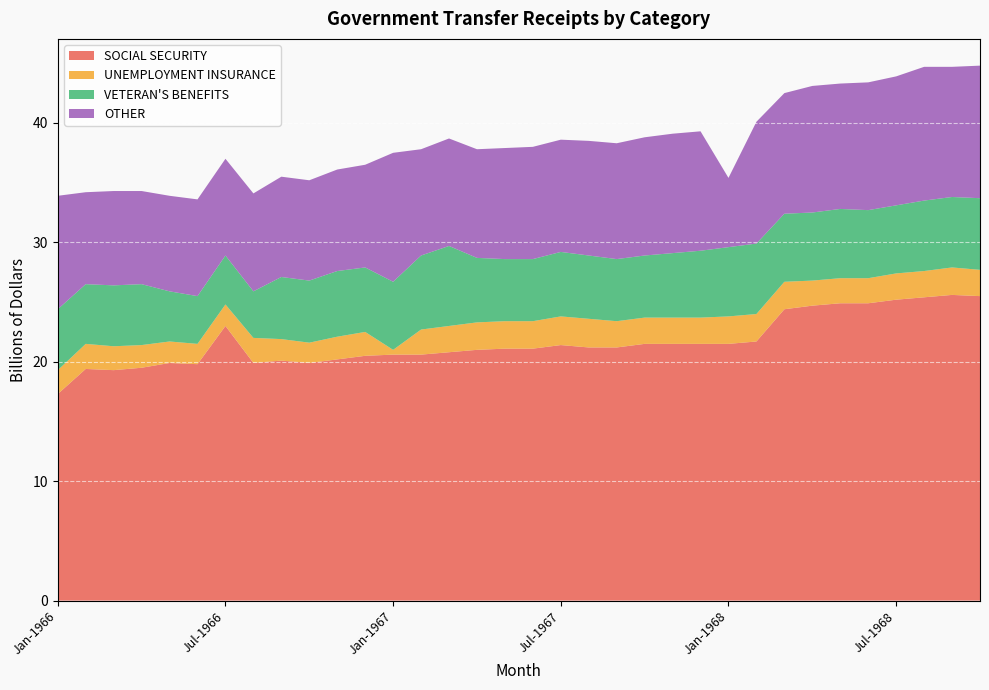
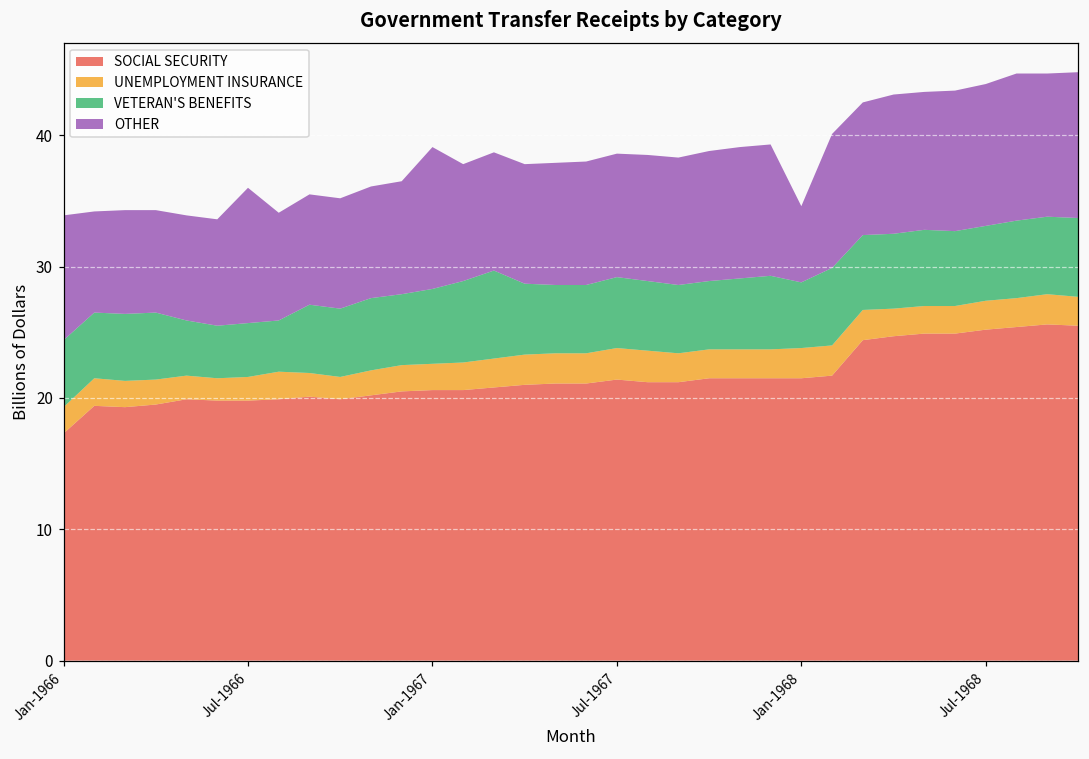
SOCIAL SECURITY, Jul-1966: 23.0 -> 19.8
OTHER, Jul-1966: 8.1 -> 10.3
UNEMPLOYMENT INSURANCE, Jan-1967: 0.4 -> 2.0
VETERAN'S BENEFITS, Jan-1968: 5.8 -> 5.0
